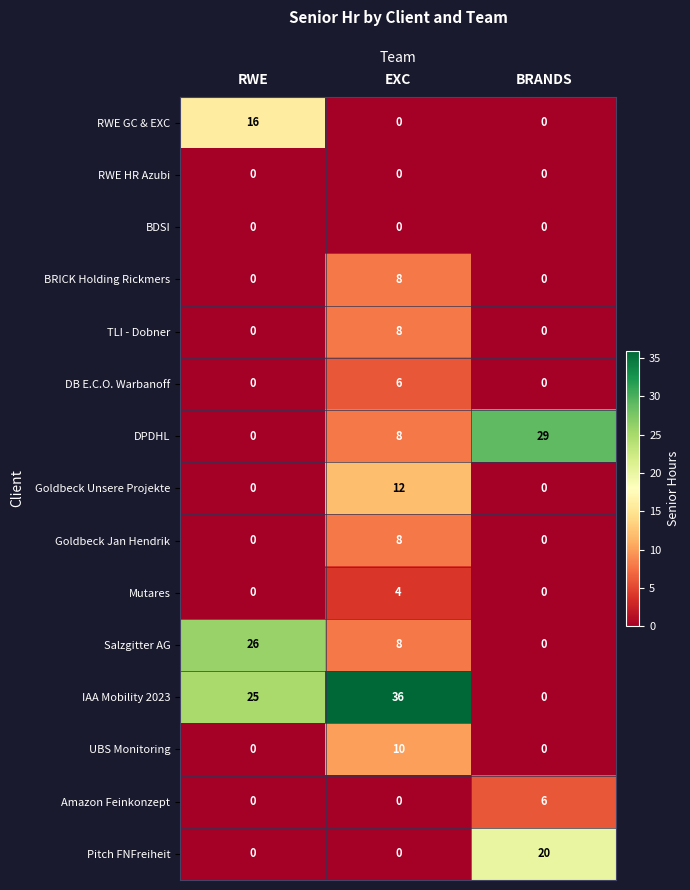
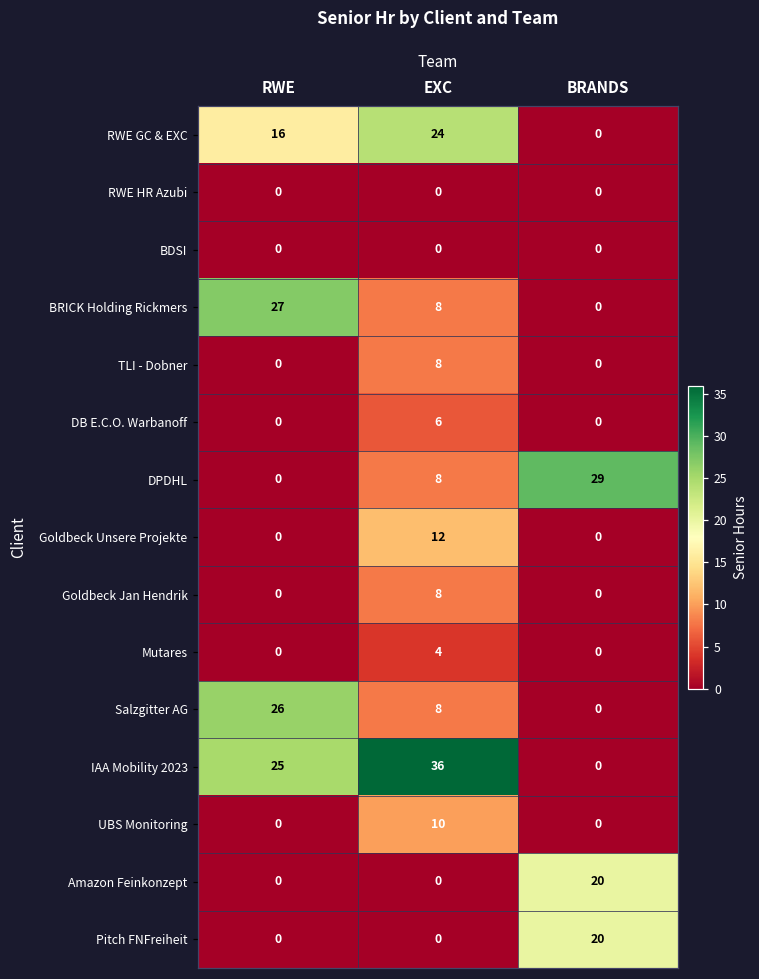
RWE GC & EXC, EXC: 0 -> 24
BRICK Holding Rickmers, RWE: 0 -> 27
Amazon Feinkonzept, BRANDS: 6 -> 20
